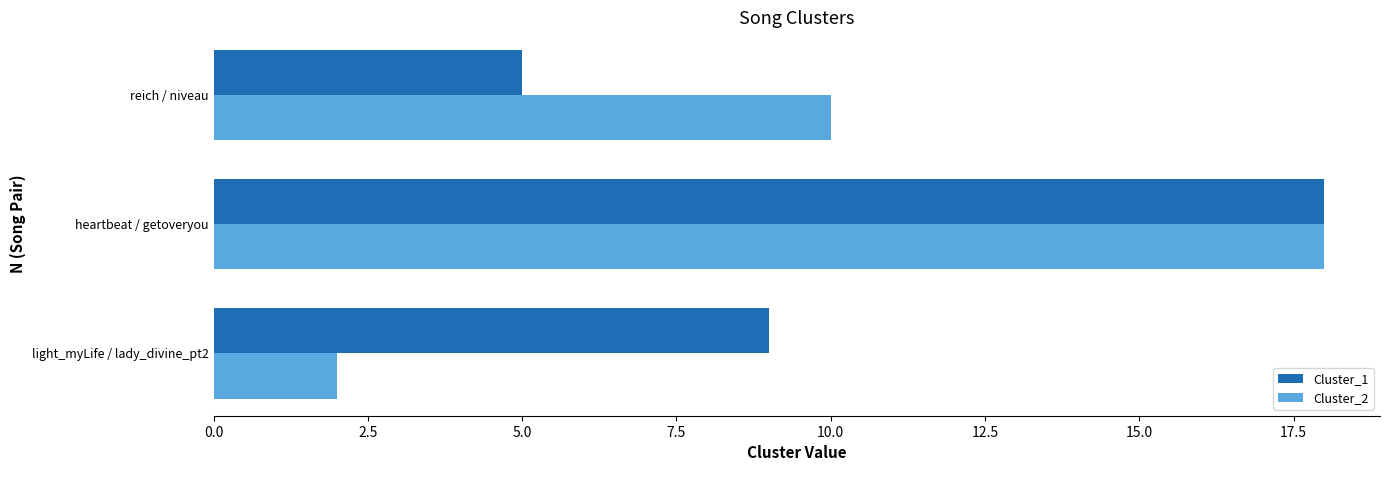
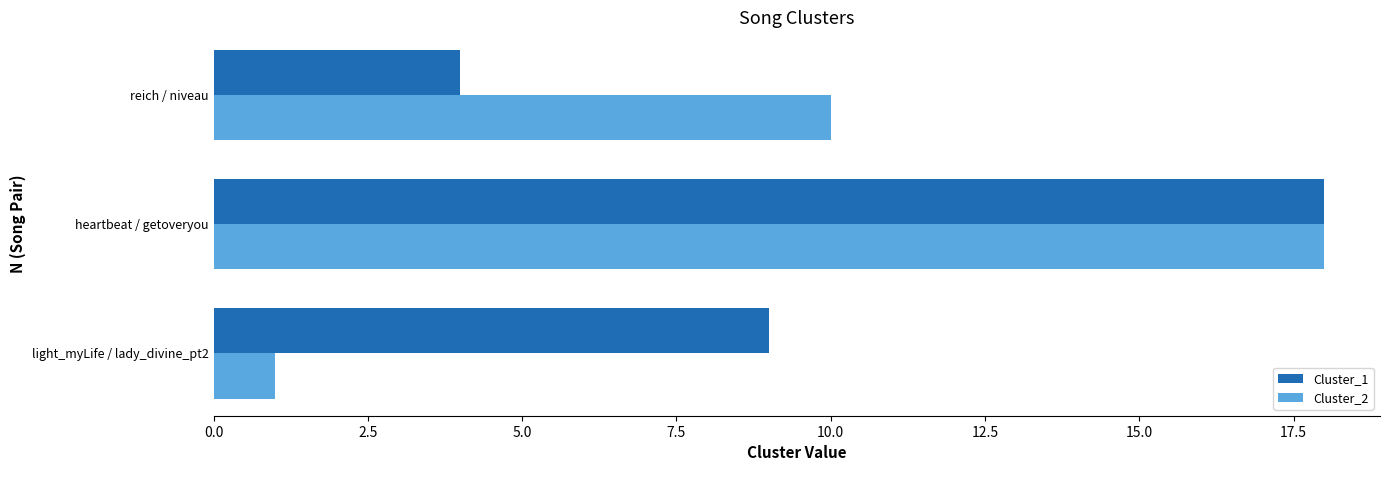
Cluster_1, reich / niveau: 5 -> 4
Cluster_2, light_myLife / lady_divine_pt2: 2 -> 1
